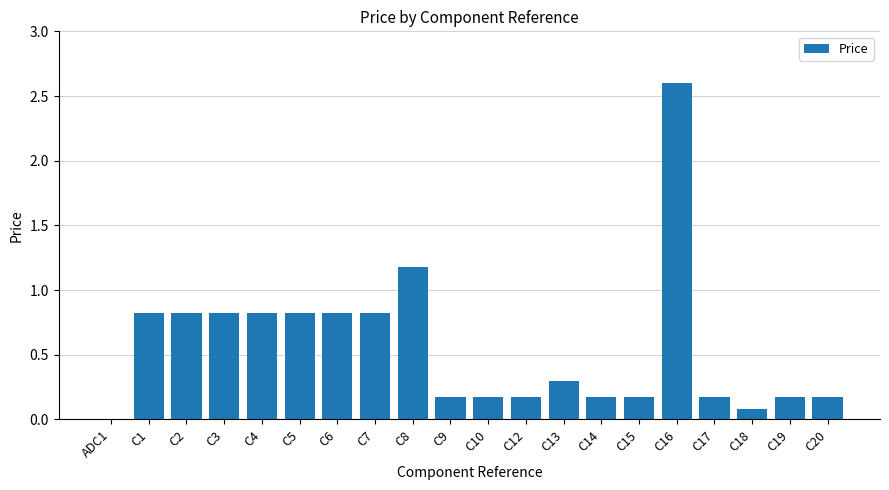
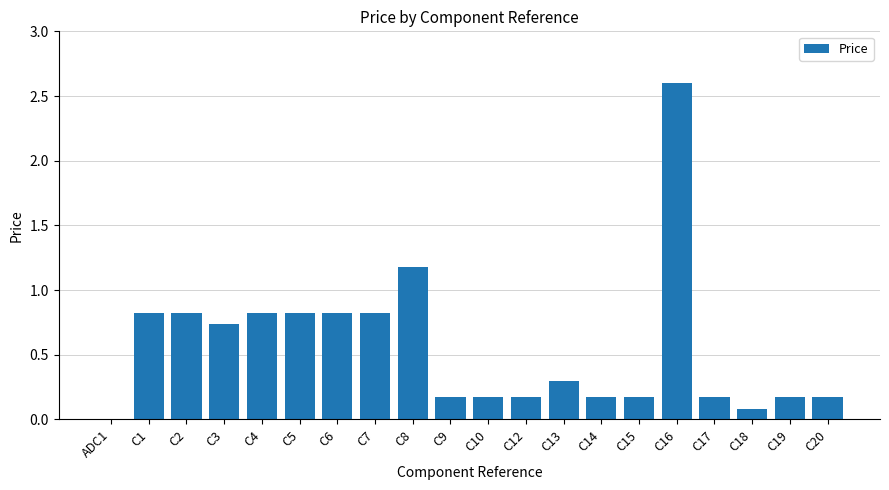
C3: 0.82 -> 0.74
